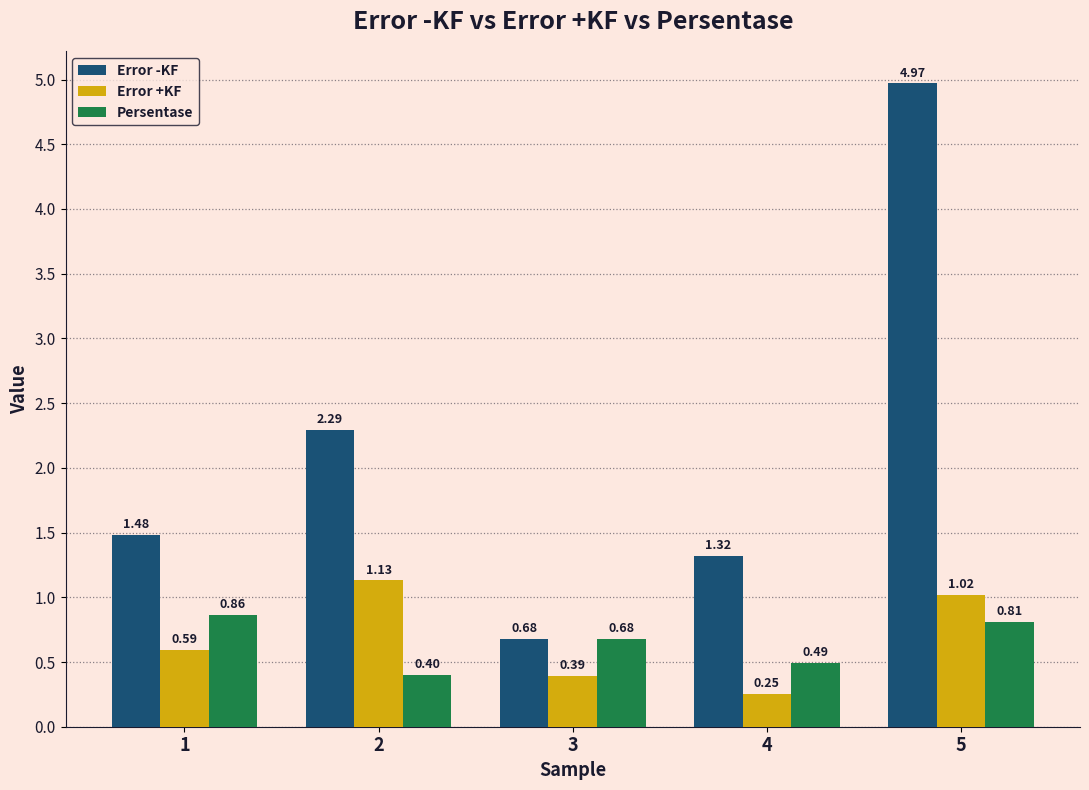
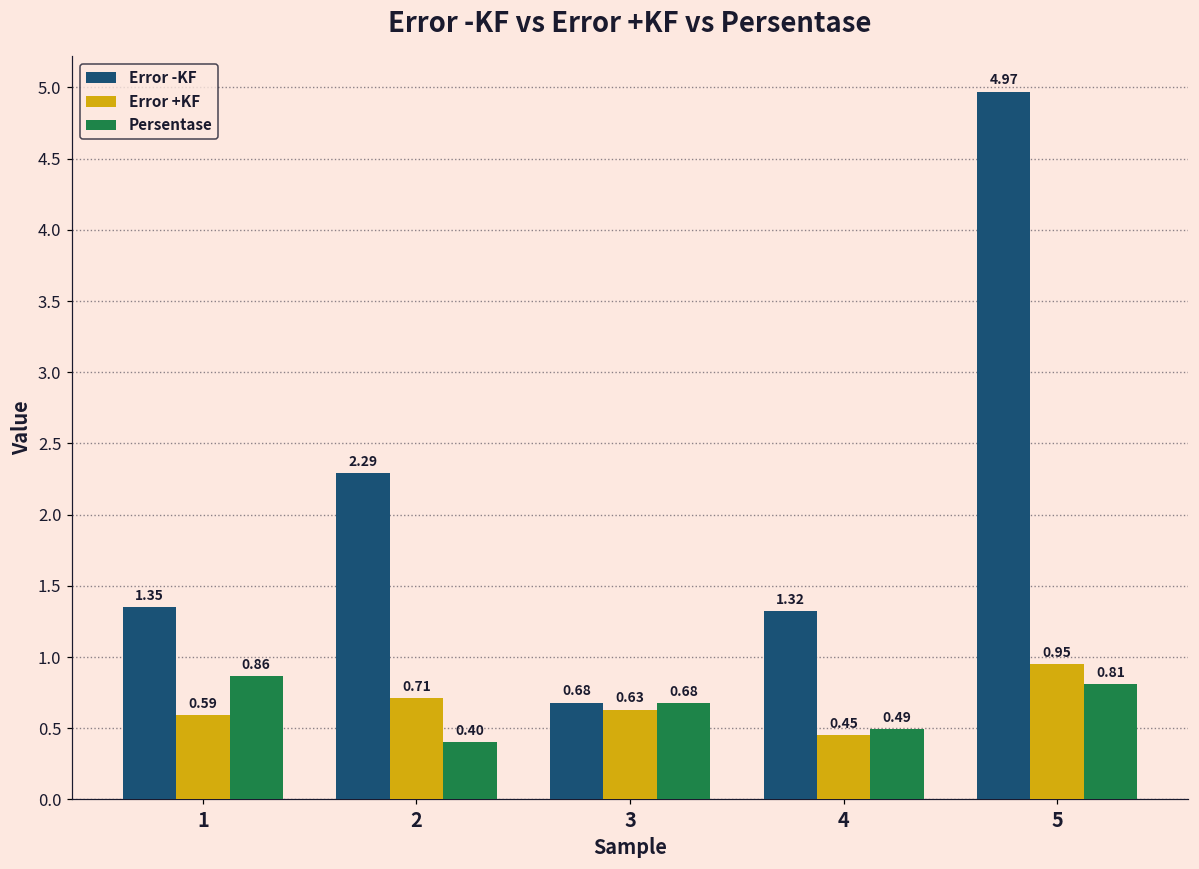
Error -KF, 1: 1.48 -> 1.35
Error +KF, 2: 1.13 -> 0.71
Error +KF, 3: 0.39 -> 0.63
Error +KF, 4: 0.25 -> 0.45
Error +KF, 5: 1.02 -> 0.95
